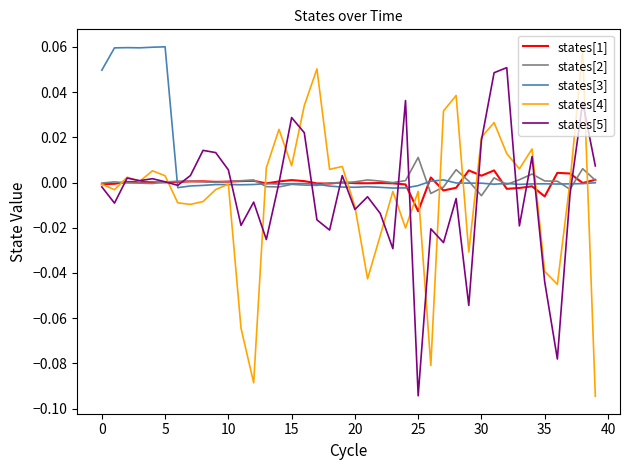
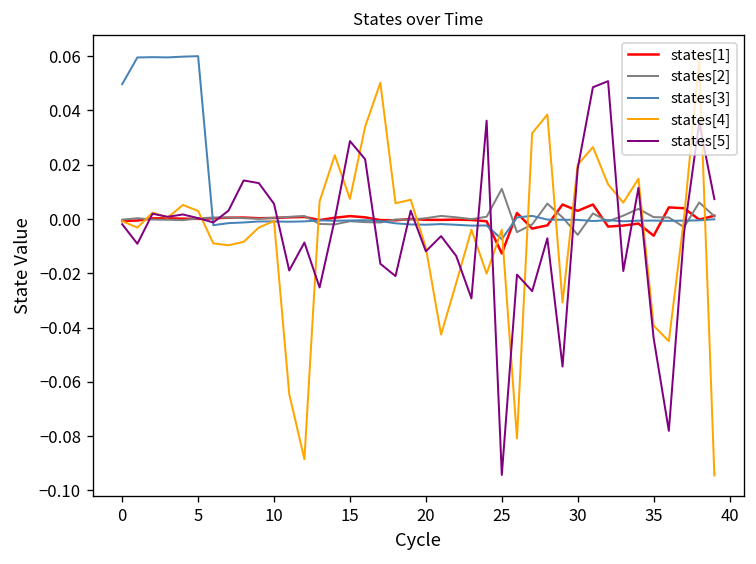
states[3], 25: -0.001 -> -0.007
